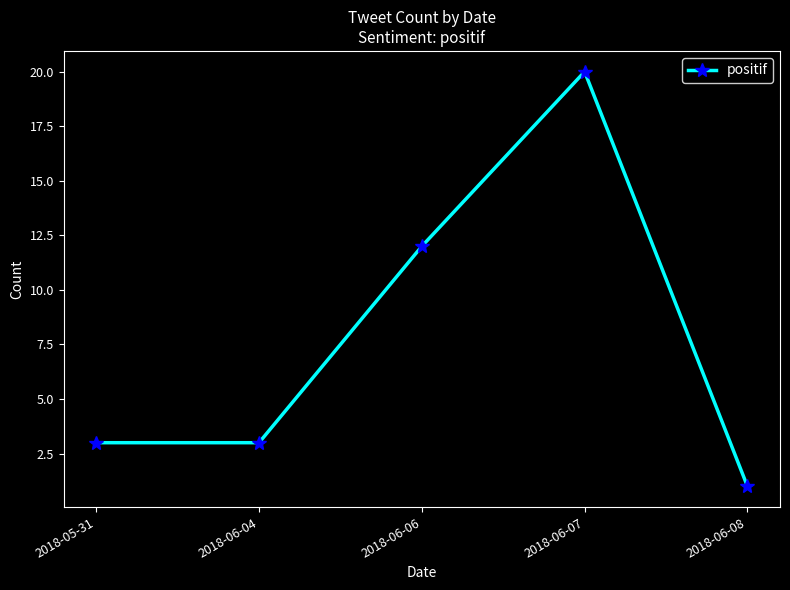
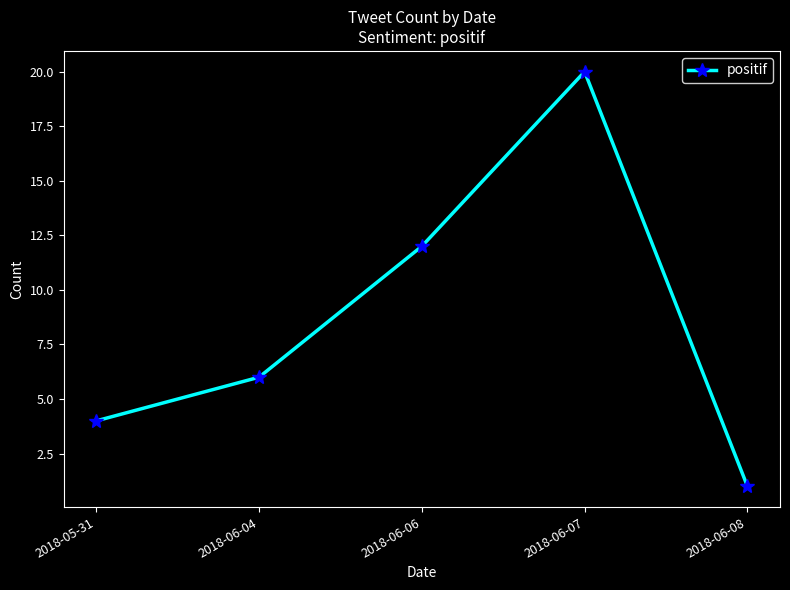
2018-05-31: 3 -> 4
2018-06-04: 3 -> 6
